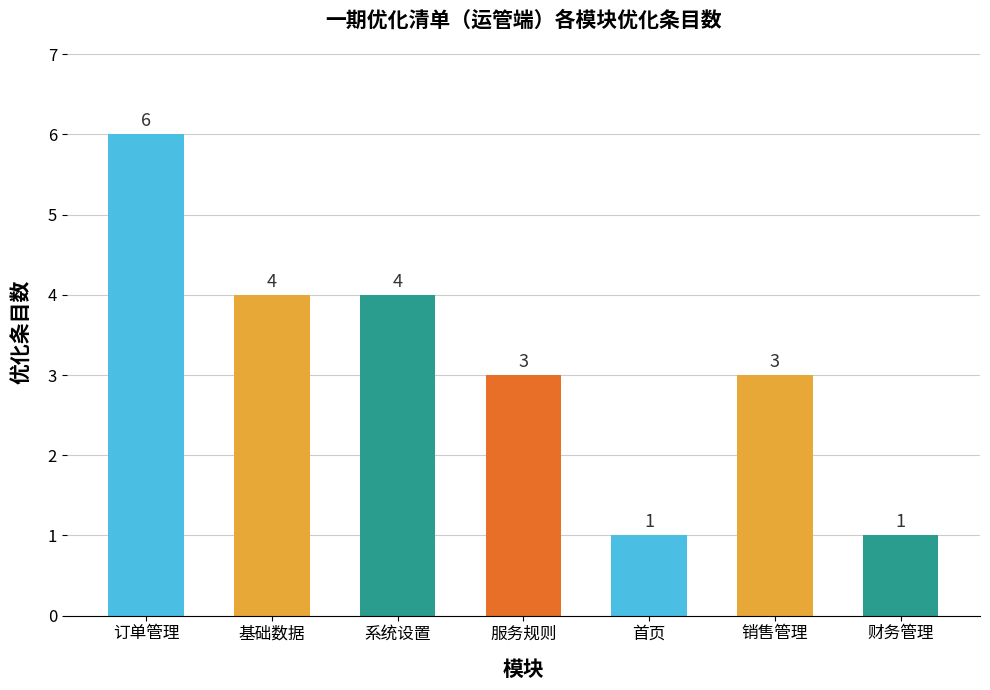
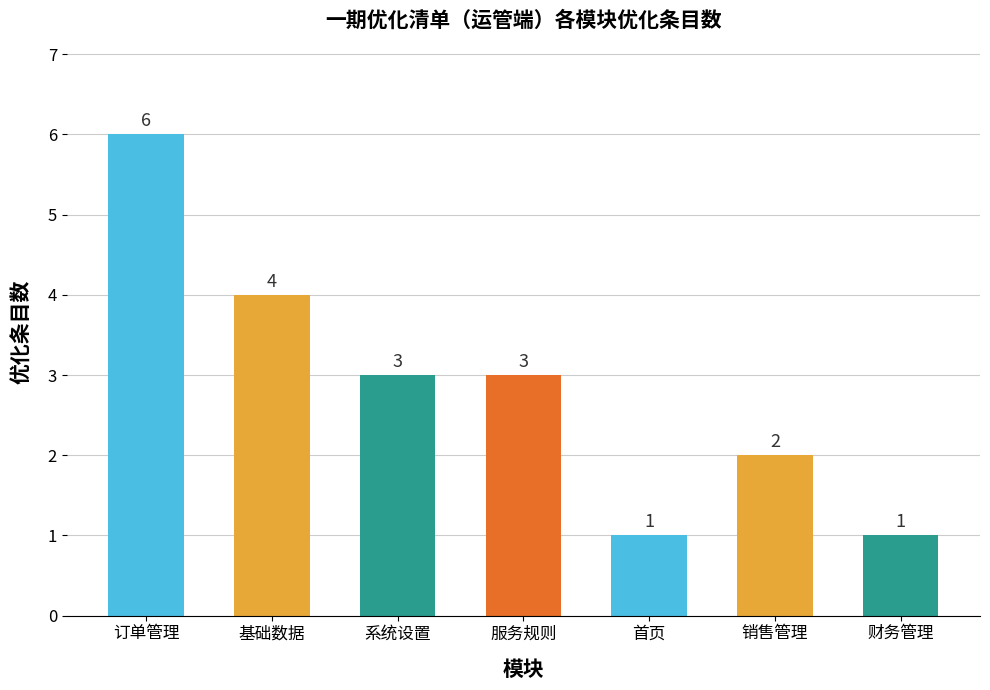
系统设置: 4 -> 3
销售管理: 3 -> 2
